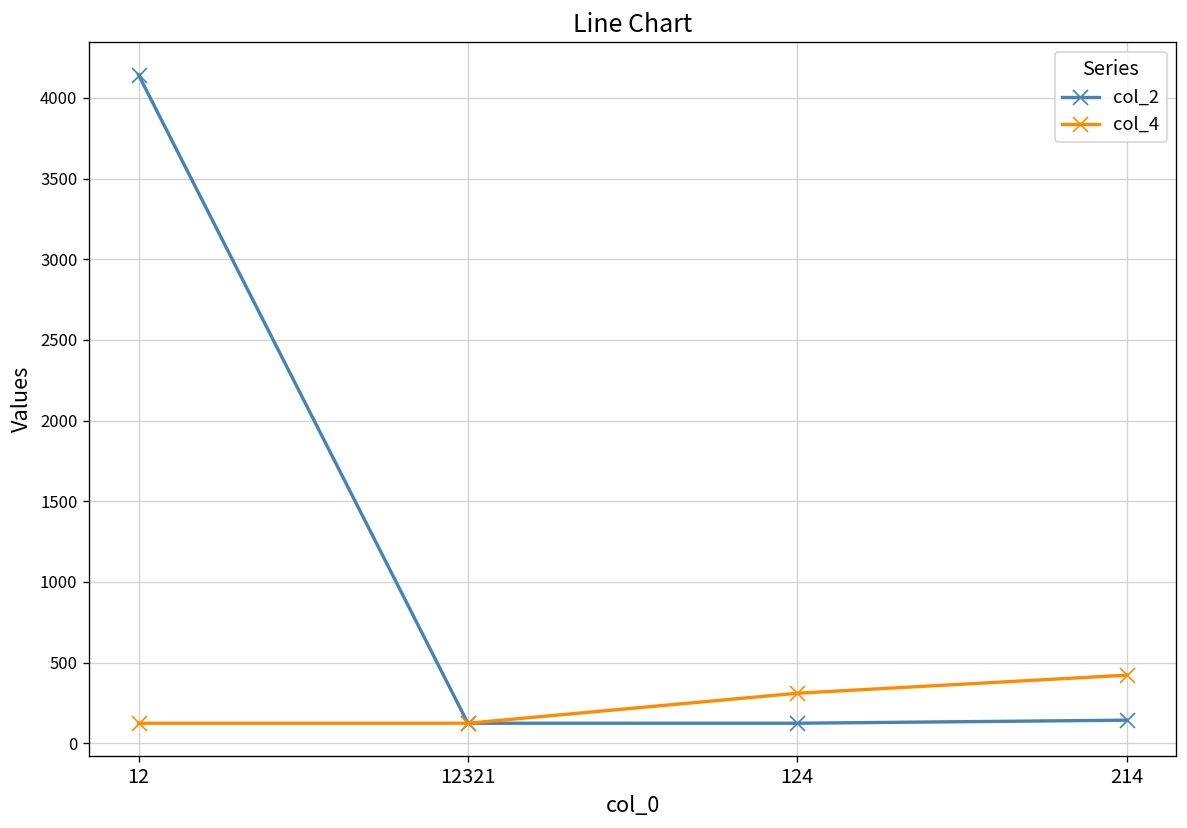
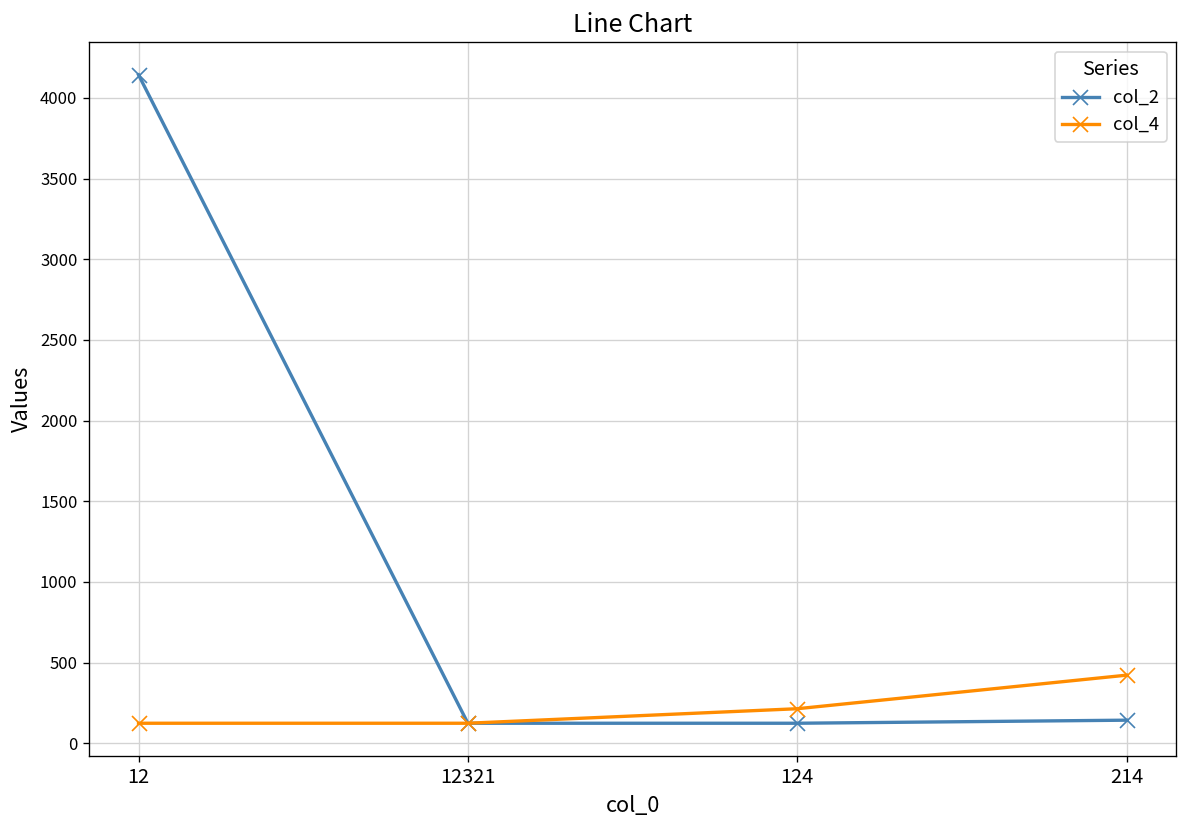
col_4, 124: 310 -> 210
